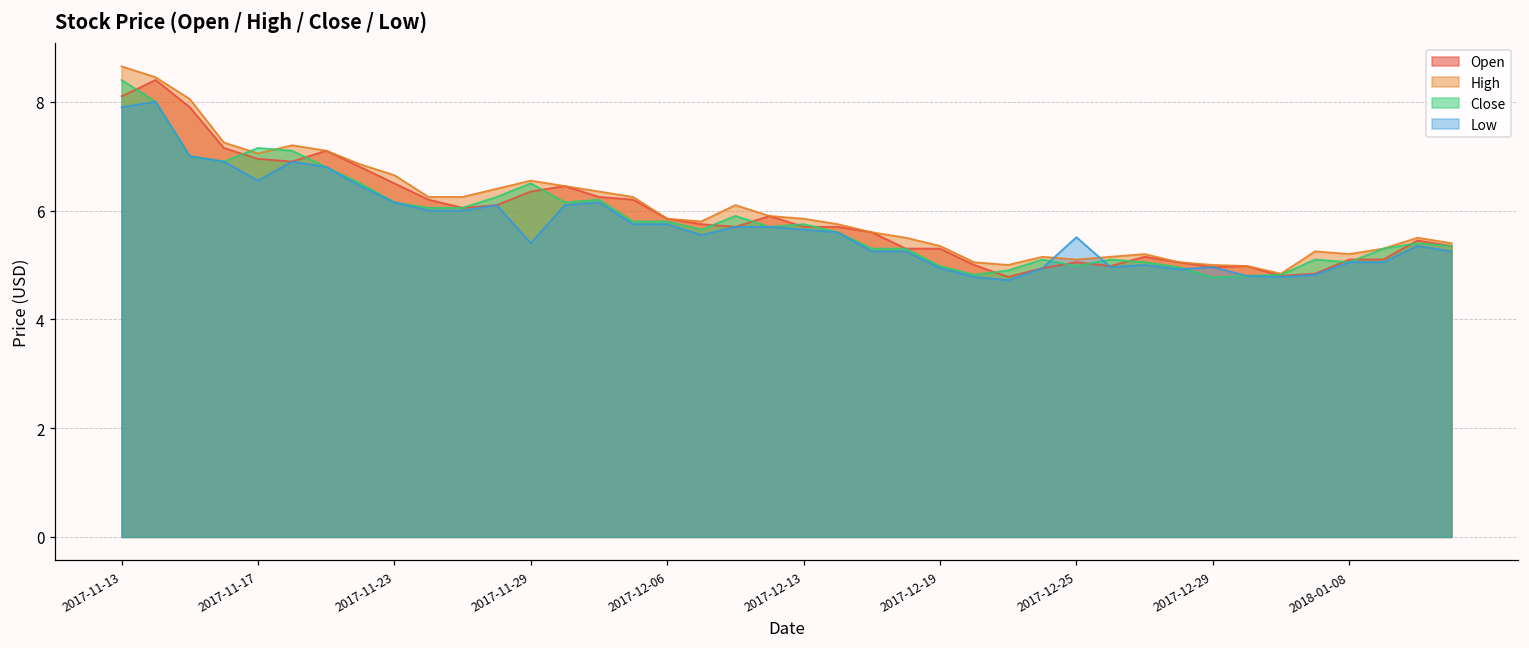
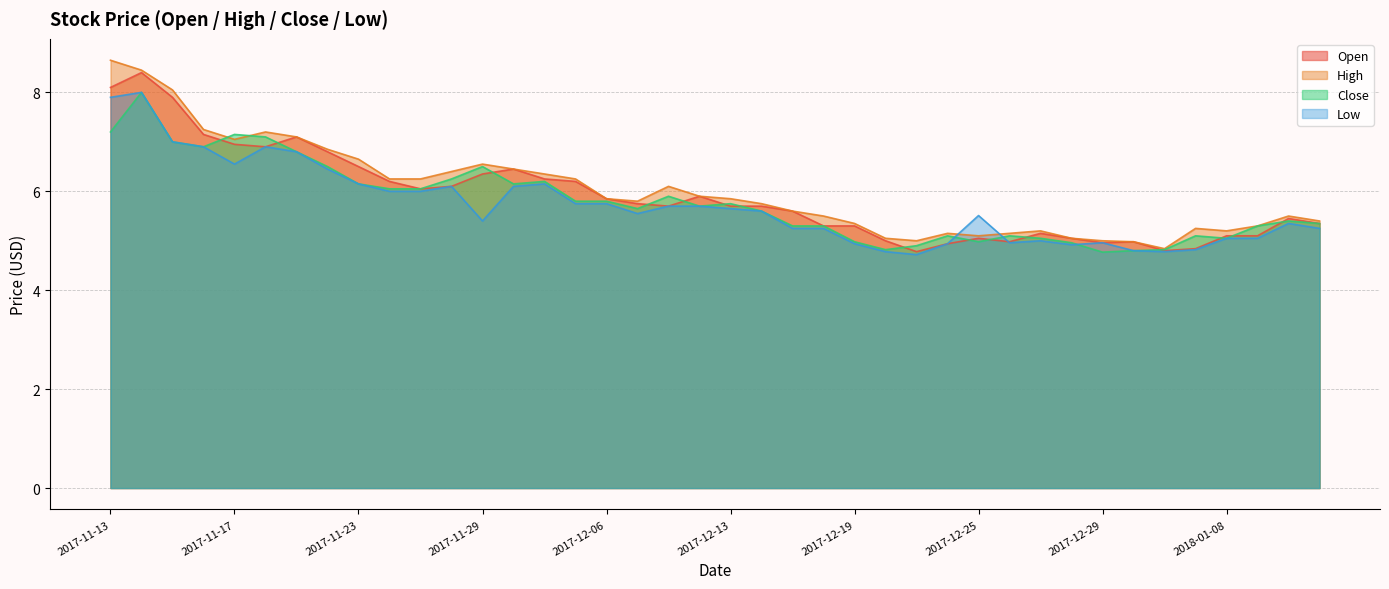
Close, 2017-11-13: 8.4 -> 7.2
